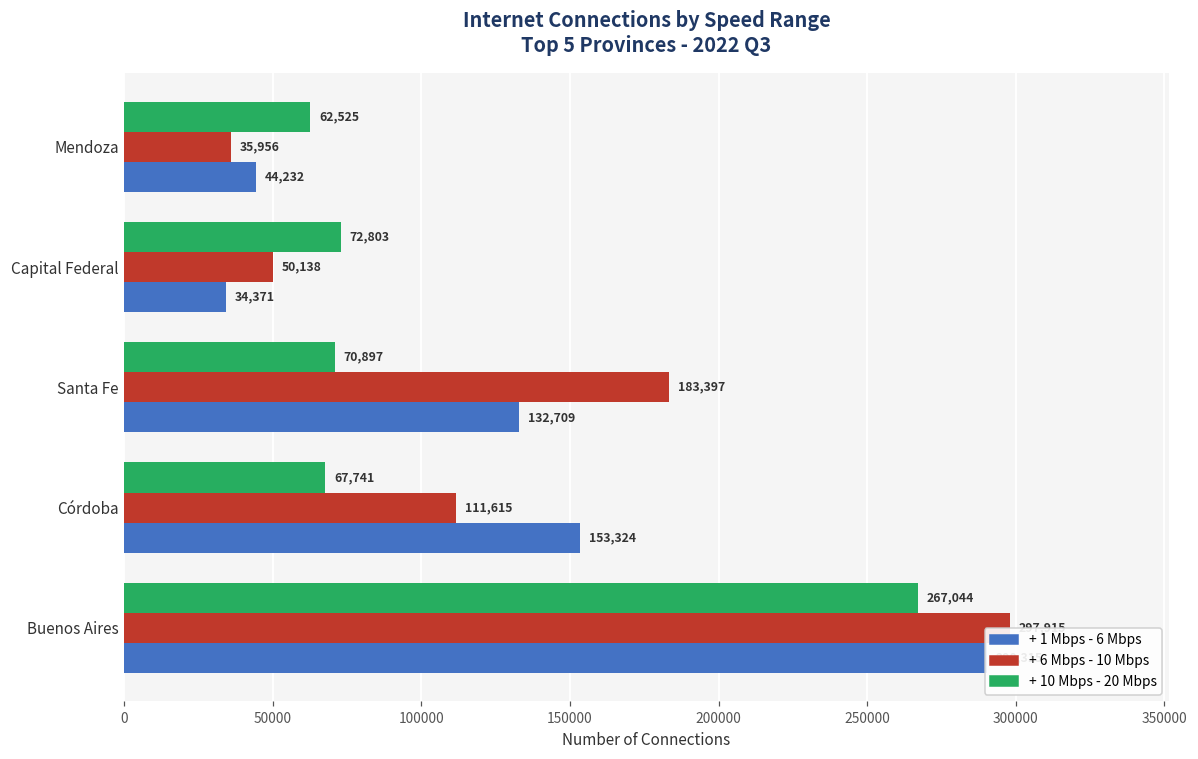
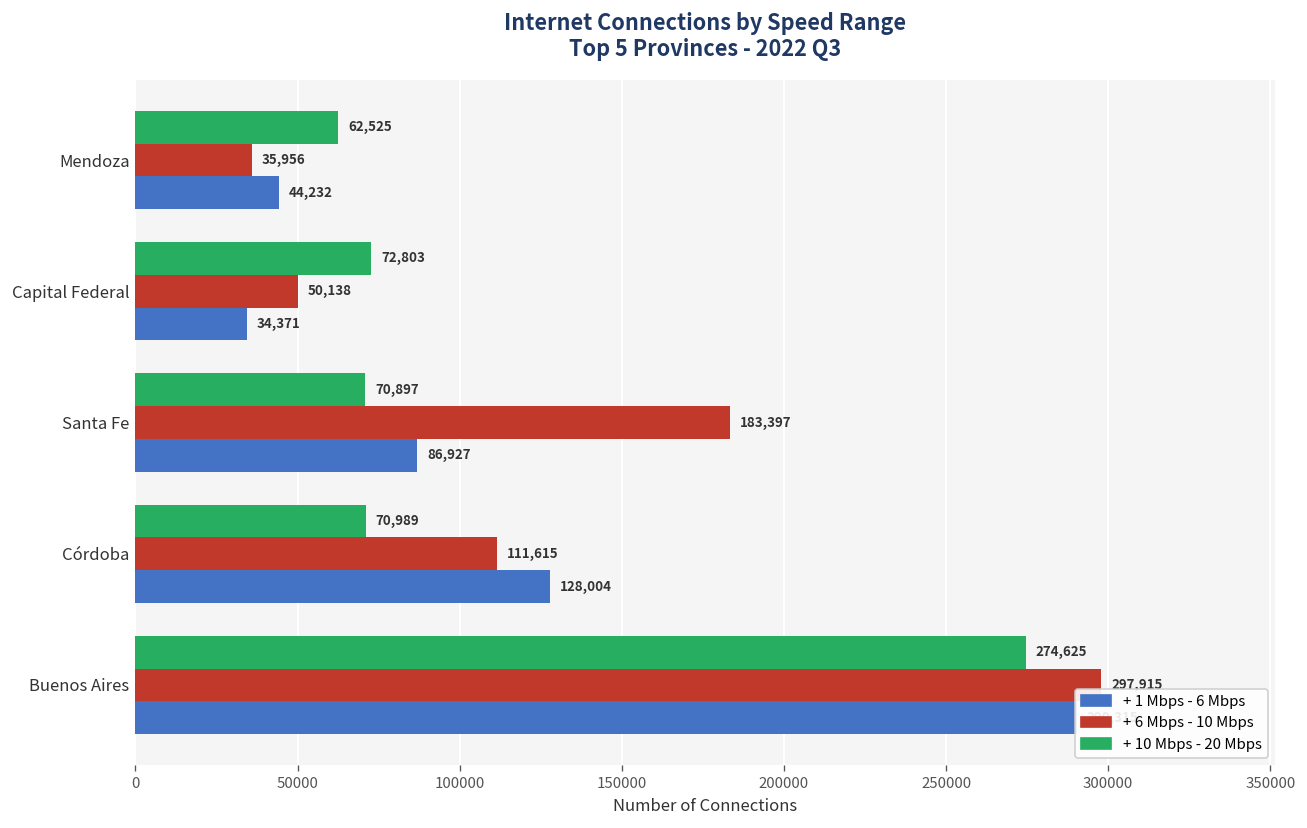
+ 1 Mbps - 6 Mbps, Santa Fe: 132,709 -> 86,927
+ 10 Mbps - 20 Mbps, Córdoba: 67,741 -> 70,989
+ 1 Mbps - 6 Mbps, Córdoba: 153,324 -> 128,004
+ 10 Mbps - 20 Mbps, Buenos Aires: 267,044 -> 274,625
